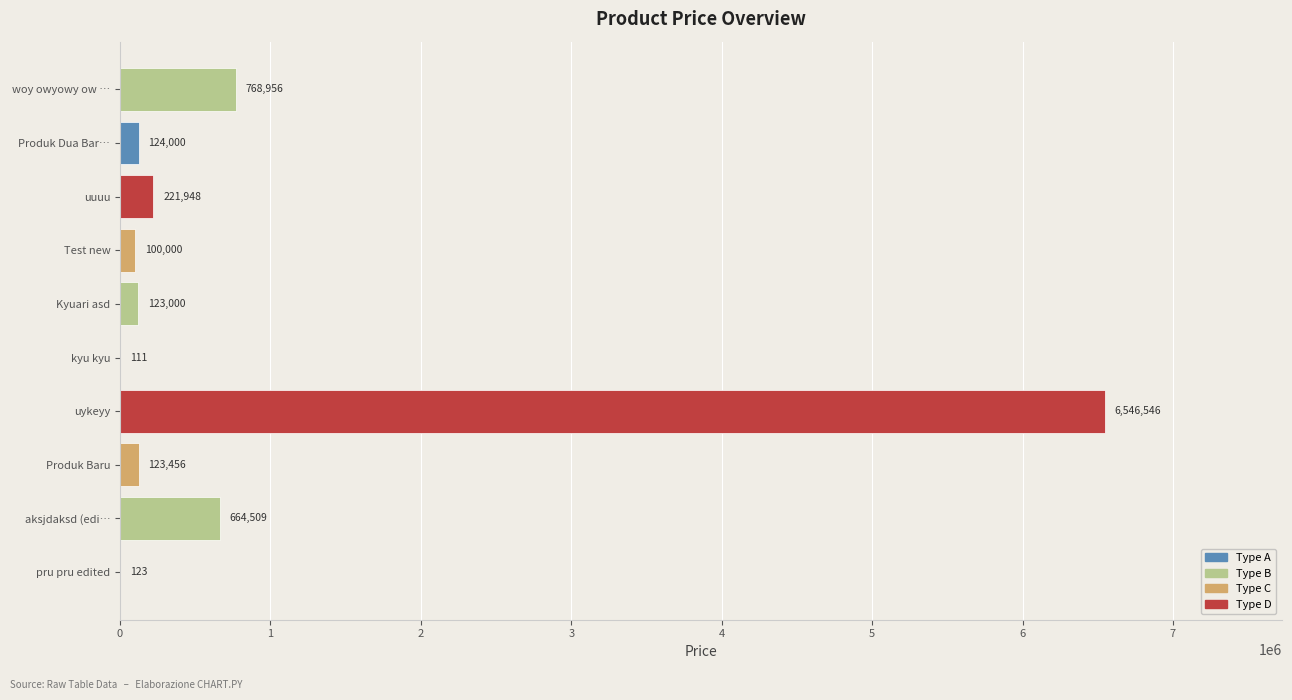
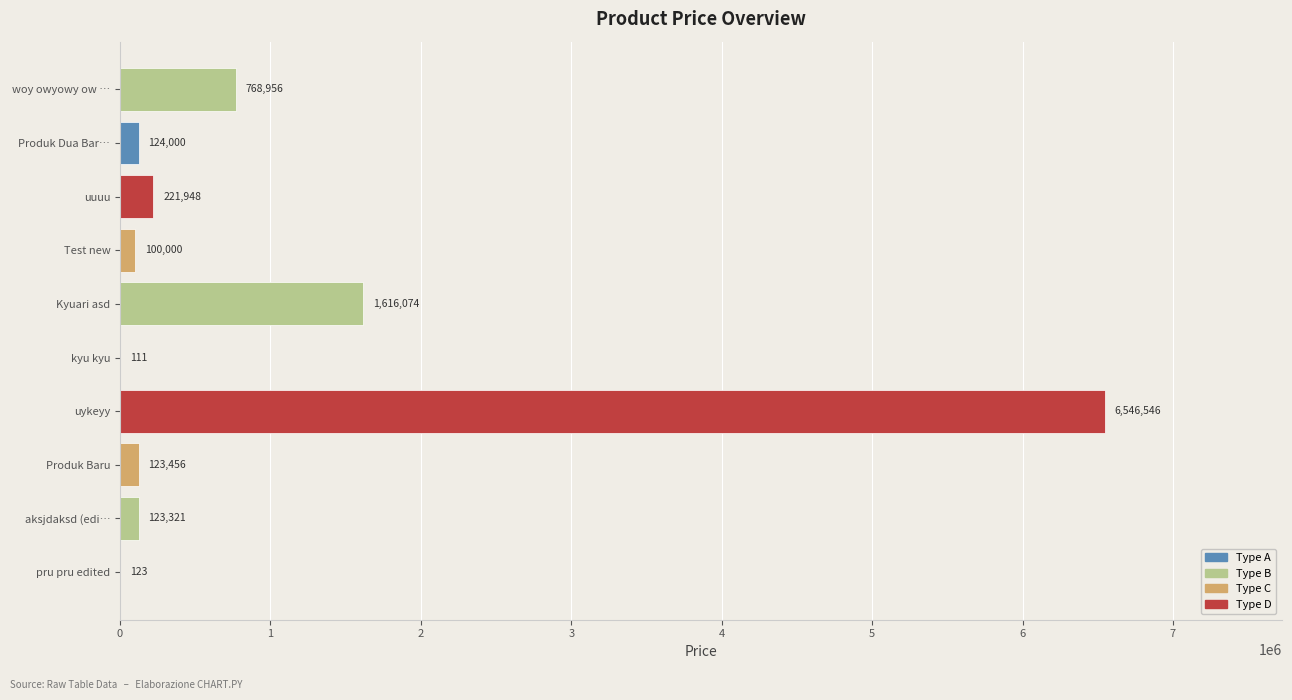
Kyuari asd: 123,000 -> 1,616,074
aksjdaksd (edi…: 664,509 -> 123,321
